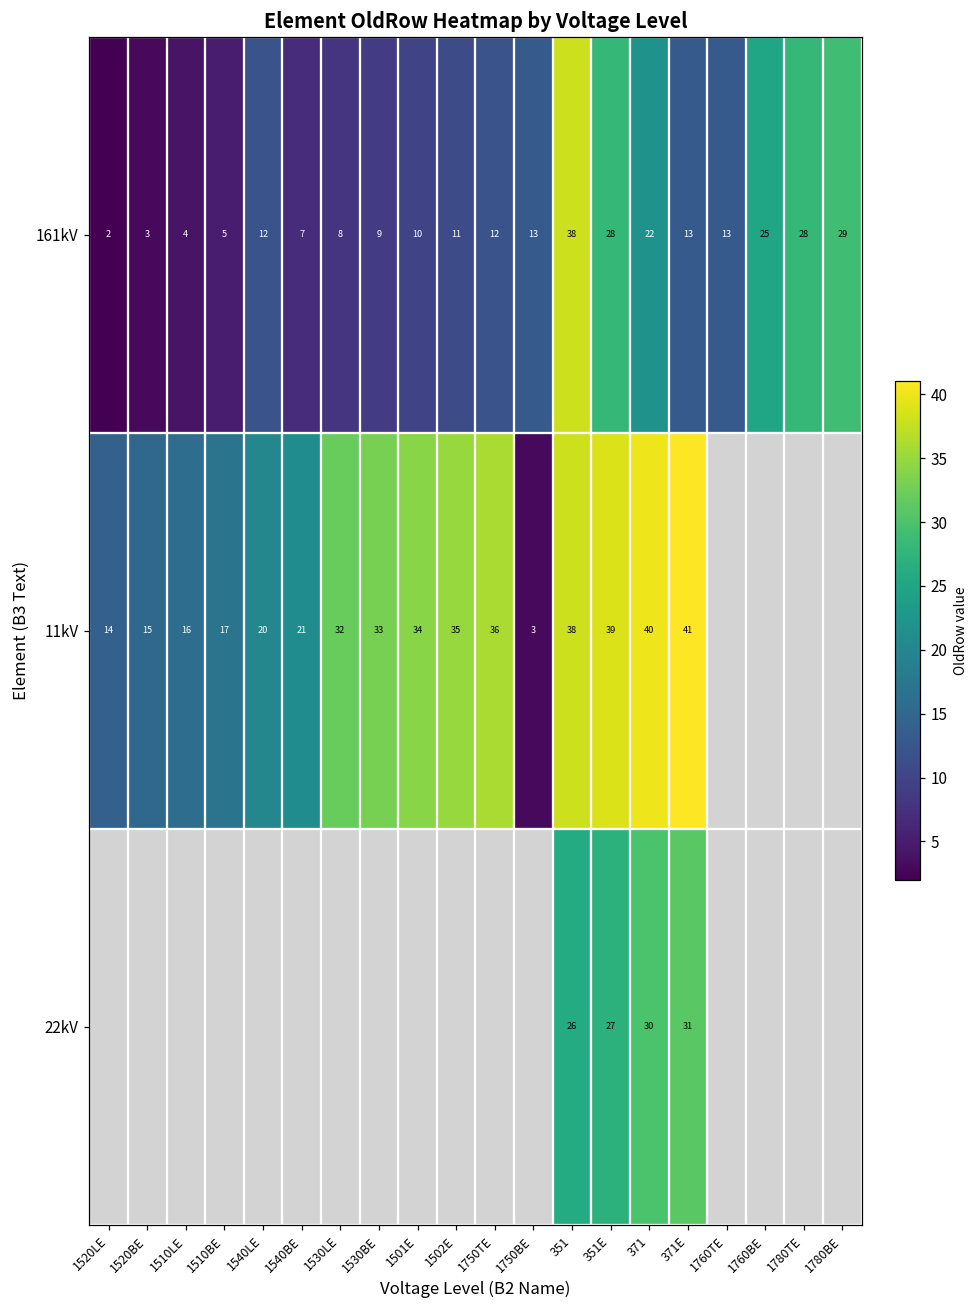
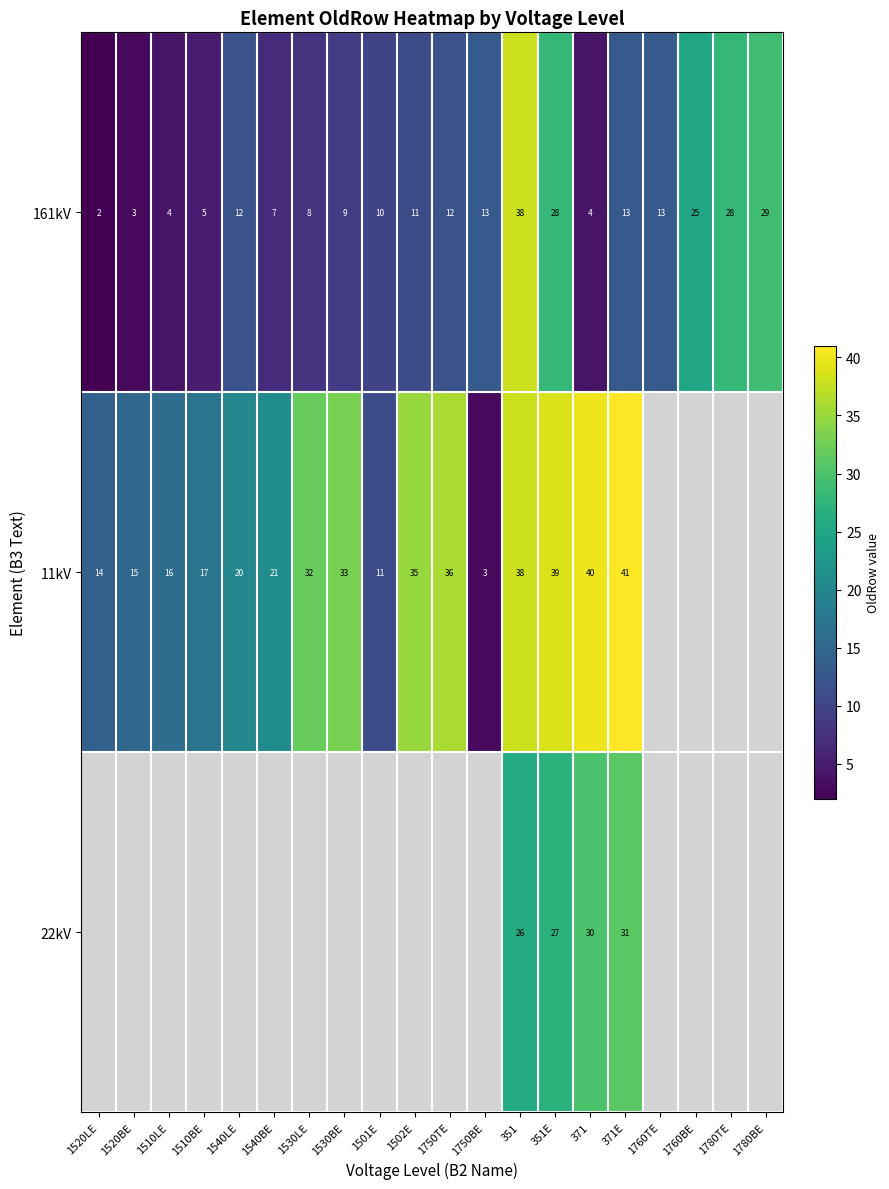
161kV, 371: 22 -> 4
11kV, 1501E: 34 -> 11
